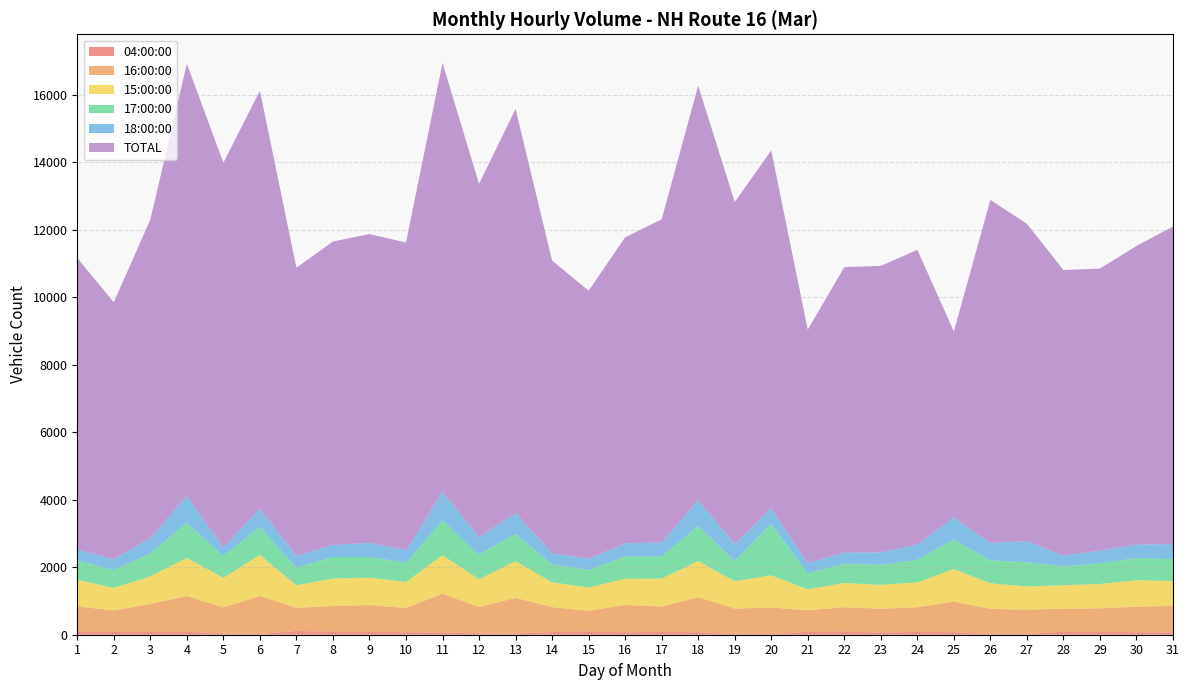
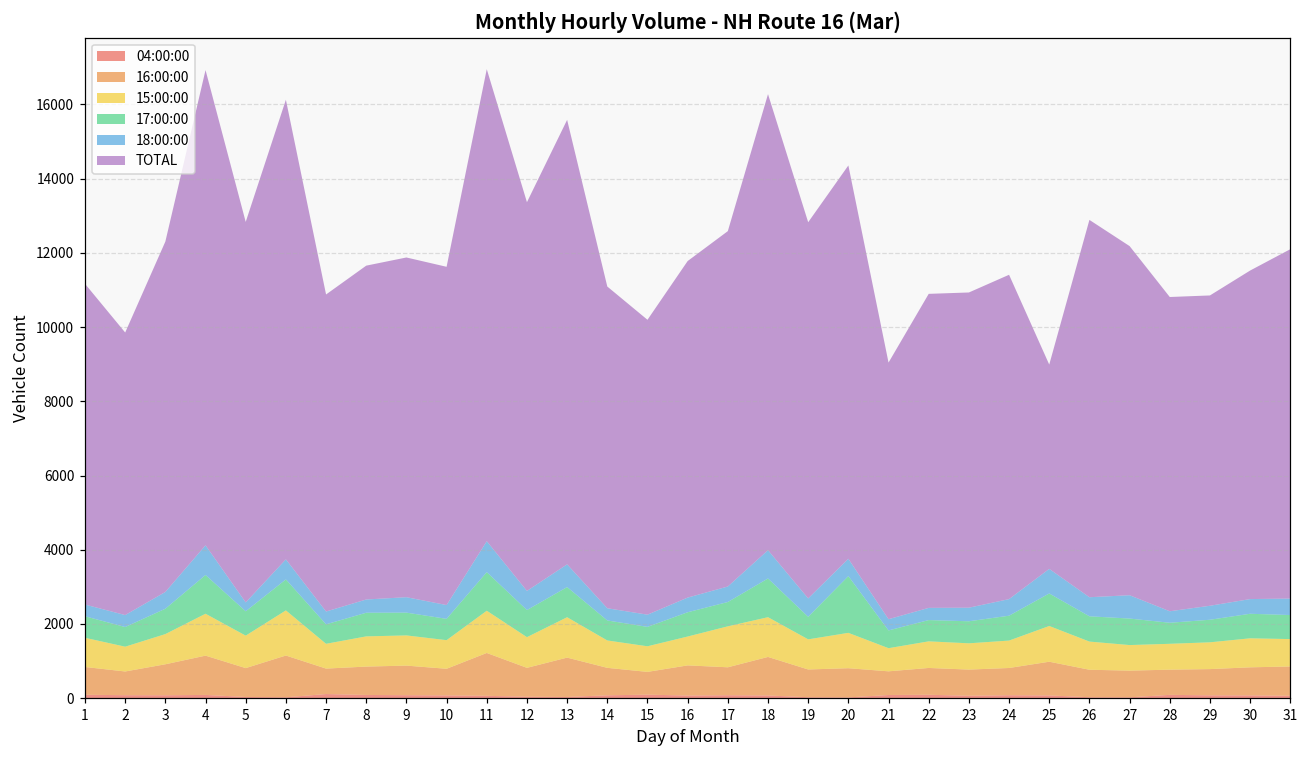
TOTAL, 5: 11400 -> 10300
15:00:00, 17: 800 -> 1100
